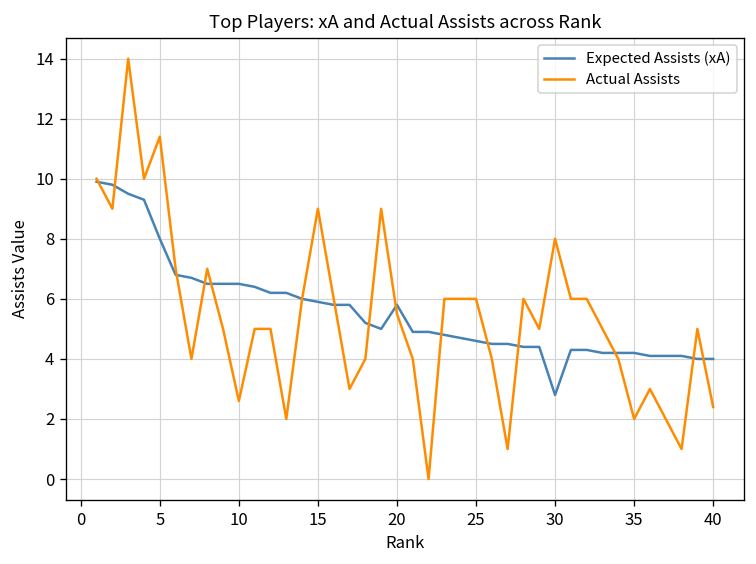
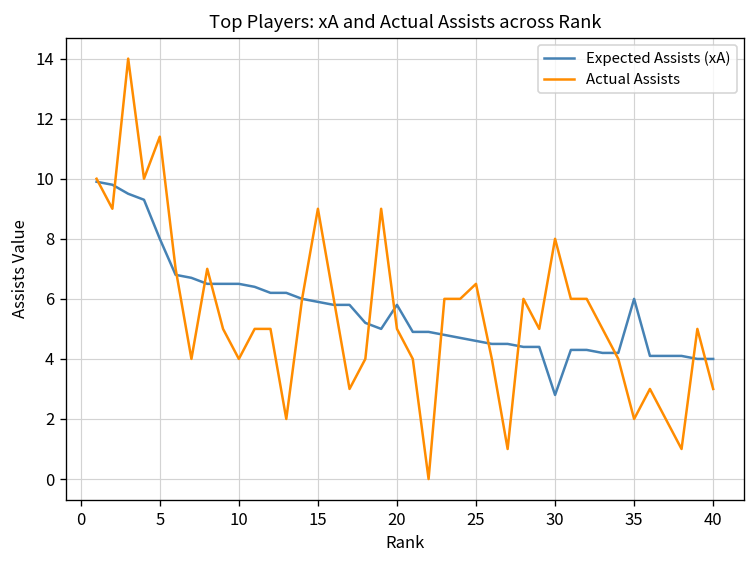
Actual Assists, 10: 2.6 -> 4.0
Actual Assists, 20: 5.5 -> 5.0
Actual Assists, 25: 6.0 -> 6.5
Expected Assists (xA), 35: 4.2 -> 6.0
Actual Assists, 40: 2.4 -> 3.0
